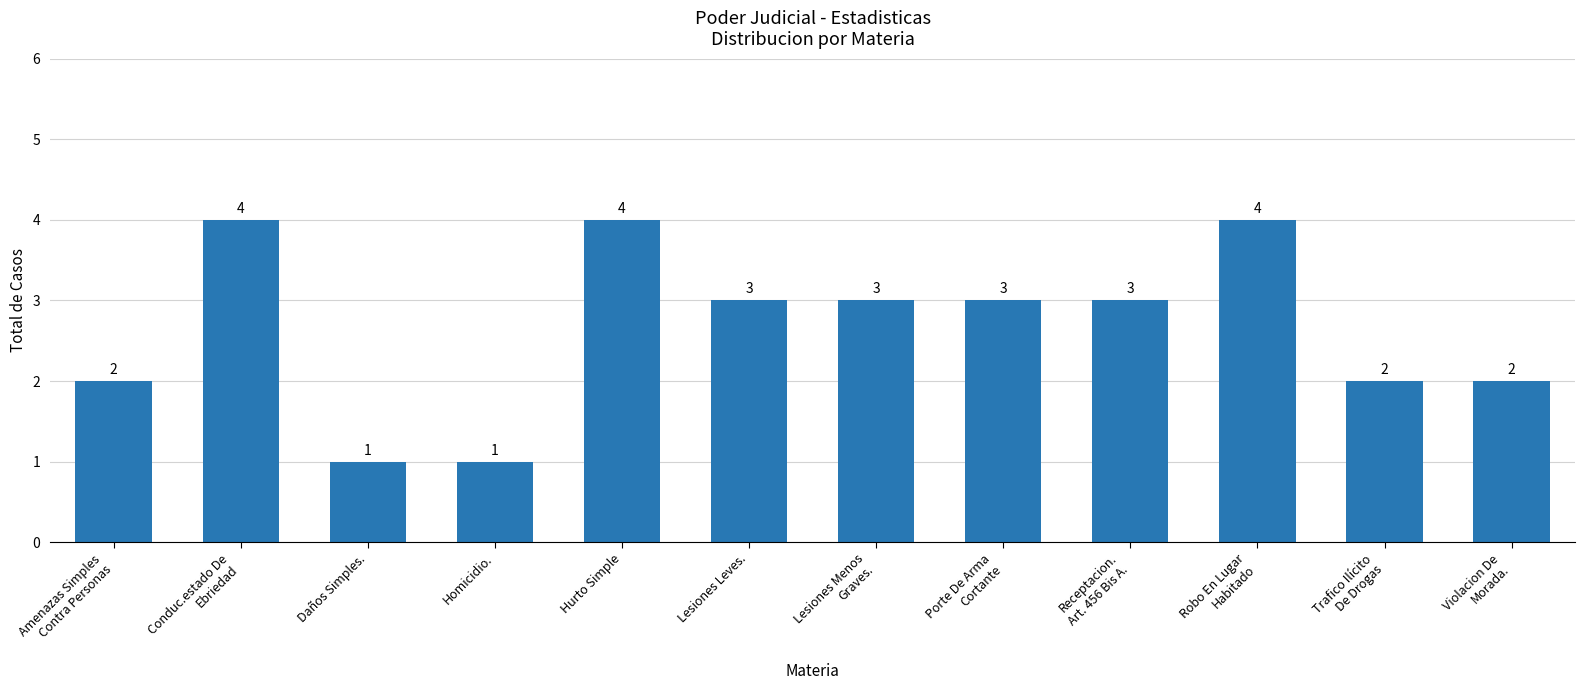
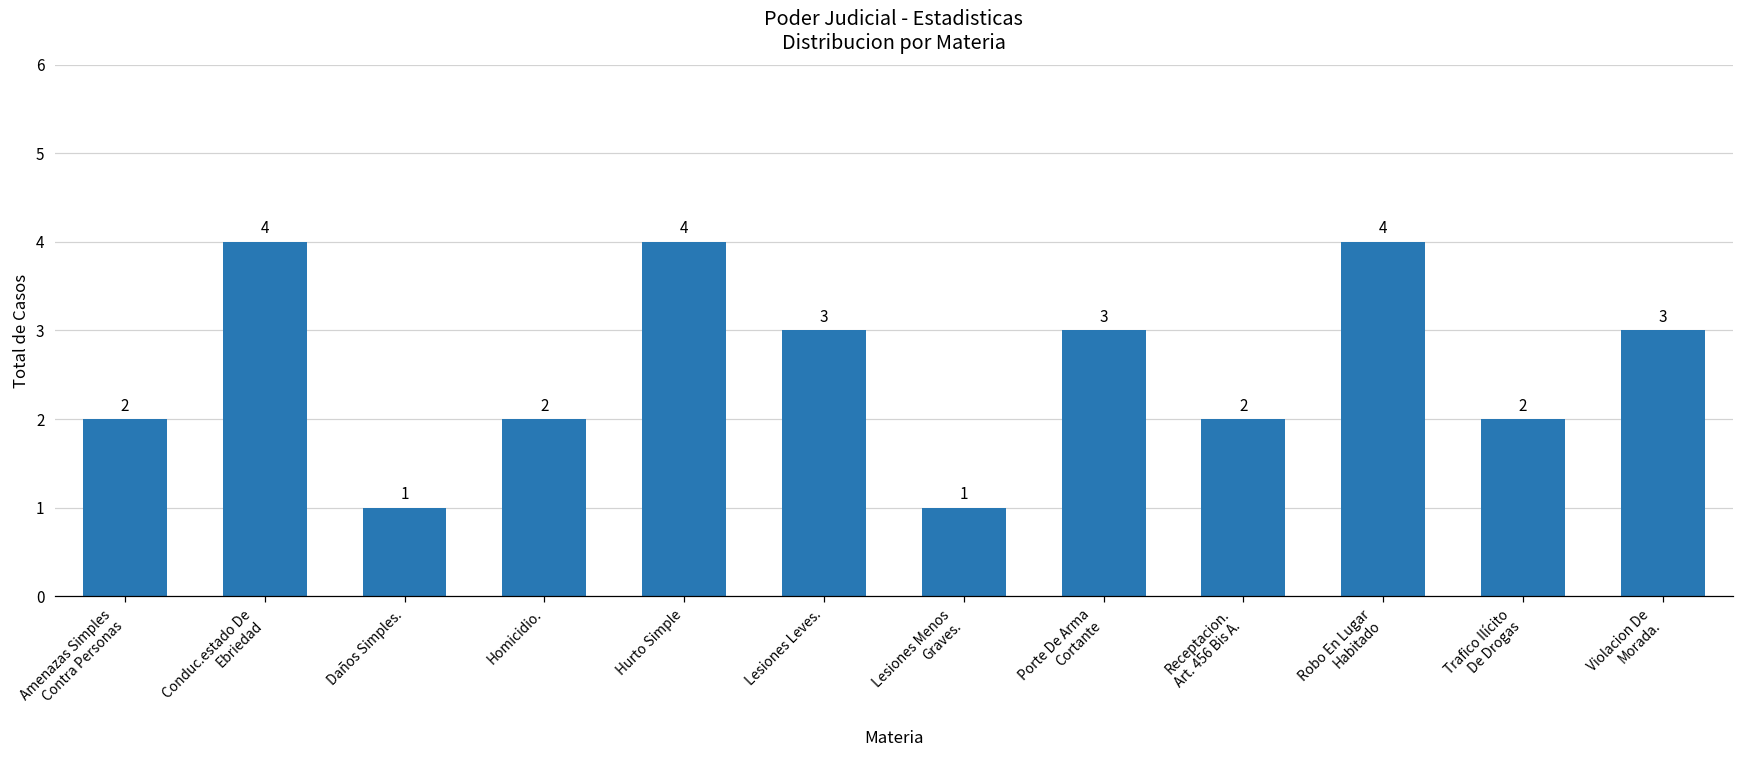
Homicidio.: 1 -> 2
Lesiones Menos Graves.: 3 -> 1
Receptacion. Art. 456 Bis A.: 3 -> 2
Violacion De Morada.: 2 -> 3
